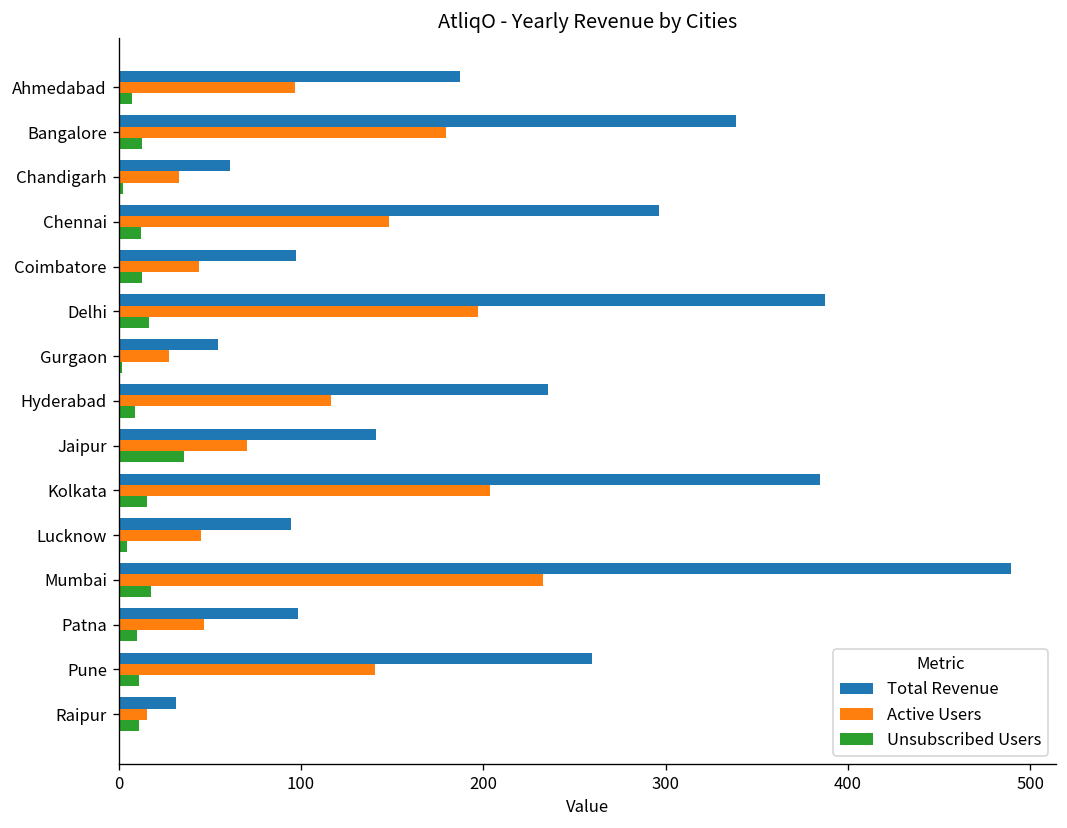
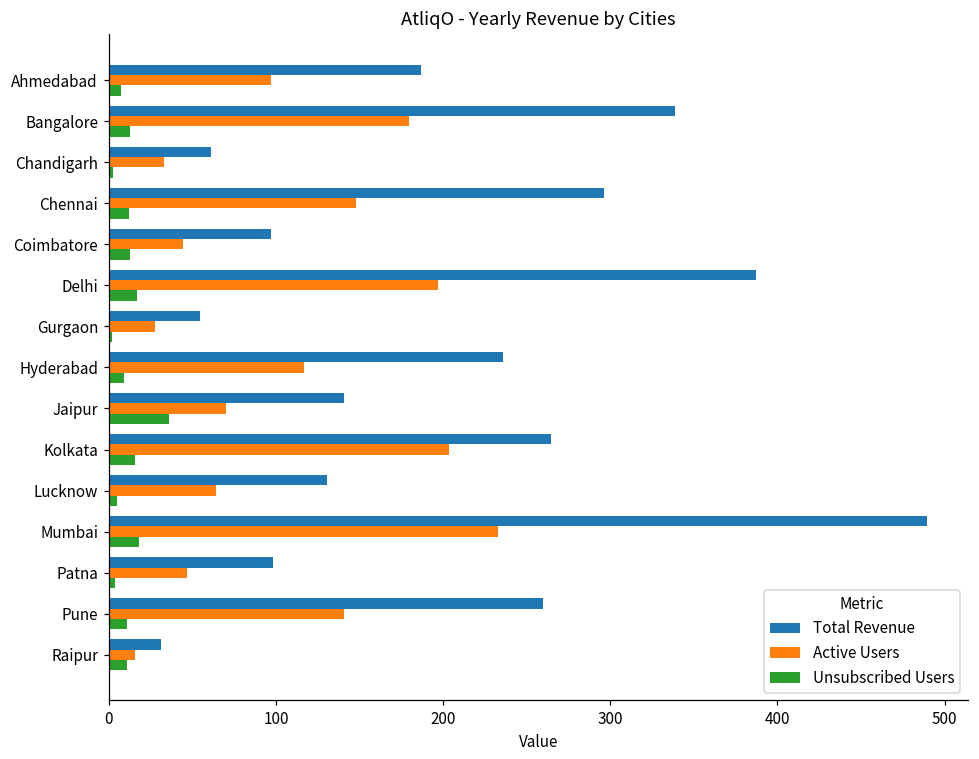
Total Revenue, Kolkata: 384 -> 264
Total Revenue, Lucknow: 95 -> 131
Active Users, Lucknow: 45 -> 64
Unsubscribed Users, Patna: 10 -> 4
